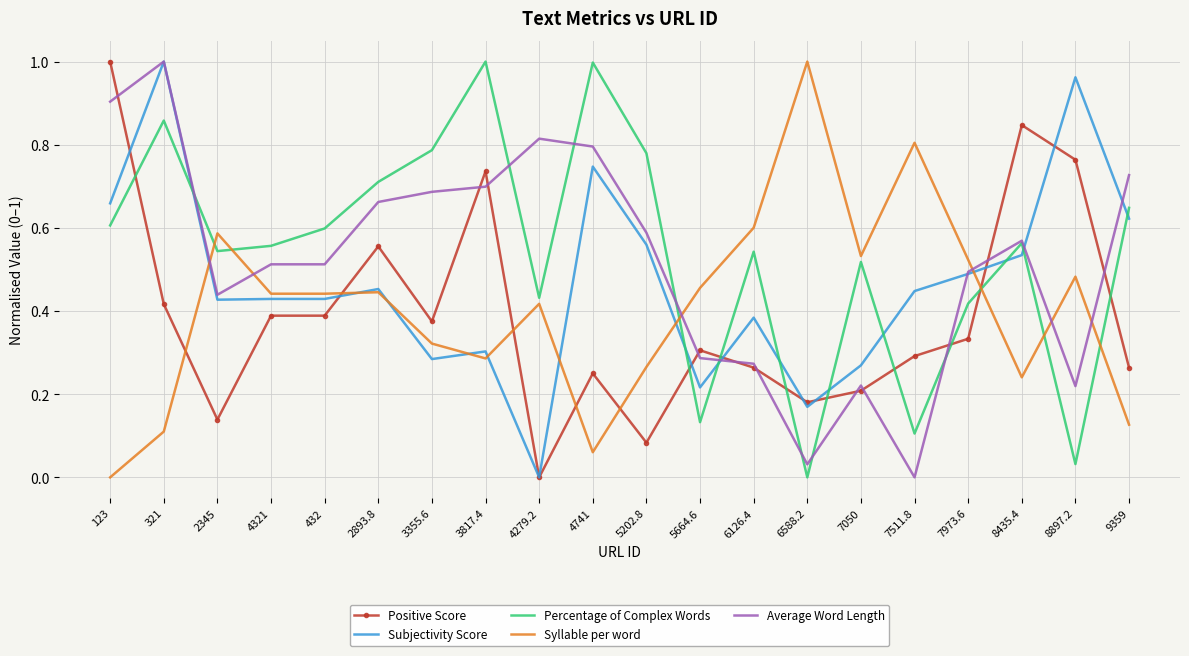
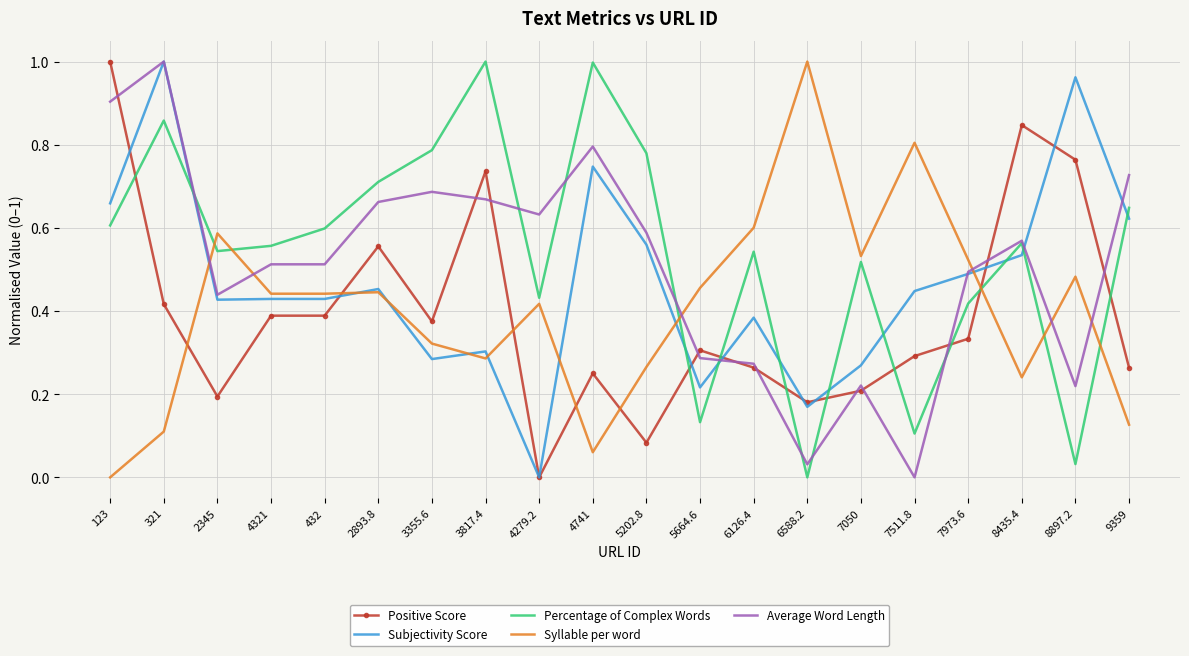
Positive Score, 2345: 0.14 -> 0.19
Average Word Length, 3817.4: 0.70 -> 0.67
Average Word Length, 4279.2: 0.81 -> 0.63
